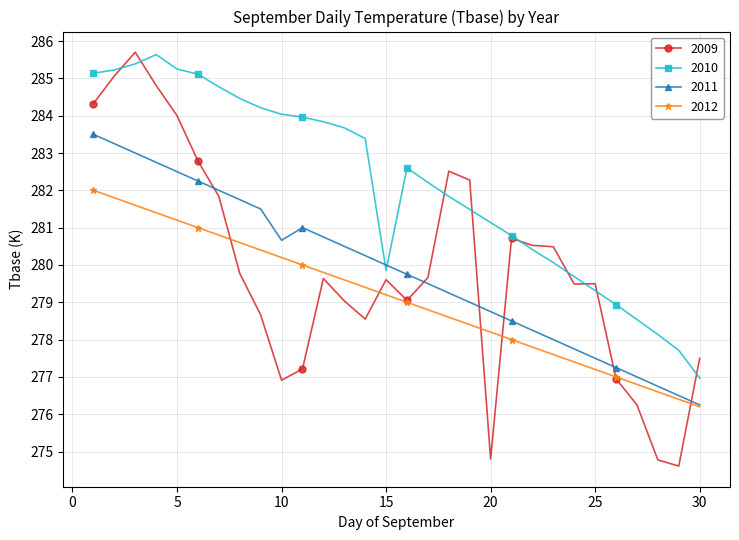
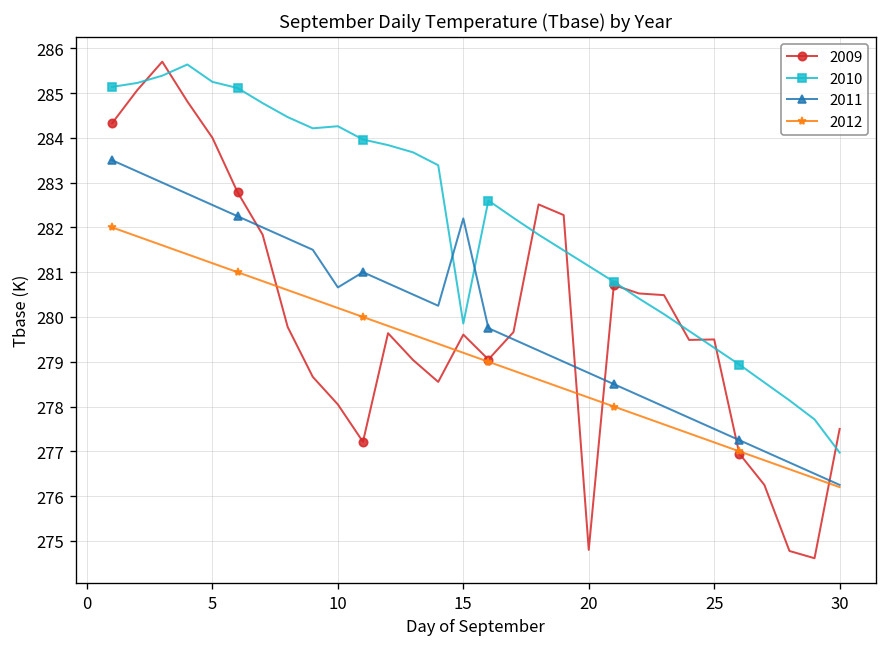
2009, 10: 276.9 -> 278.0
2010, 10: 284.0 -> 284.3
2011, 15: 280.0 -> 282.2
